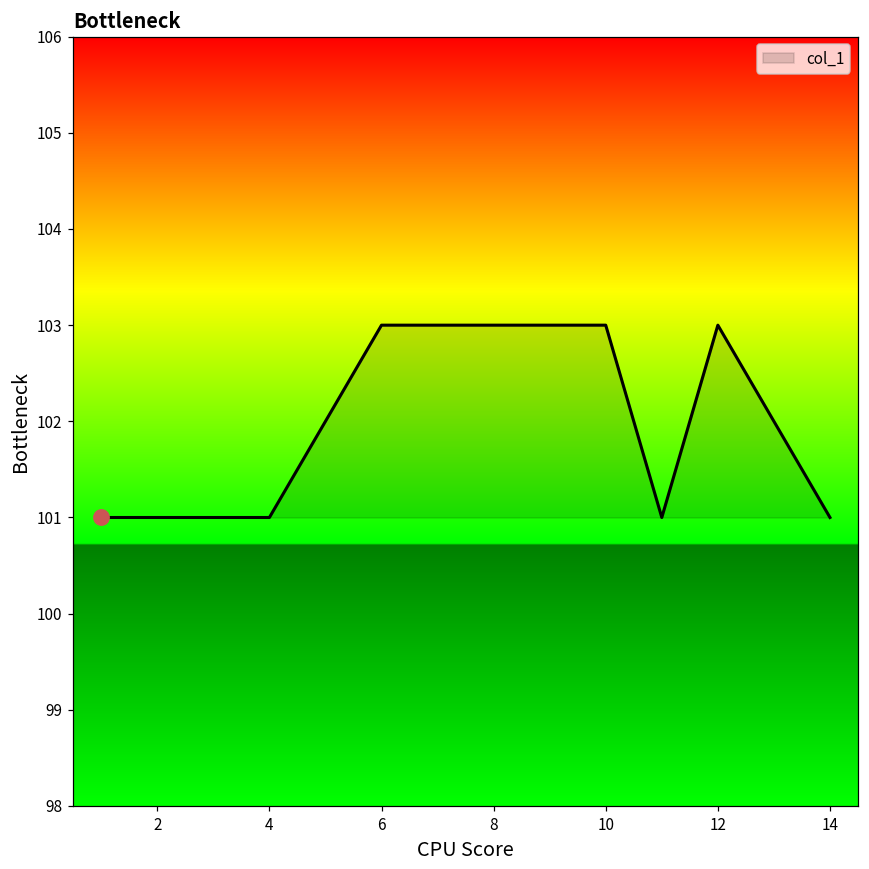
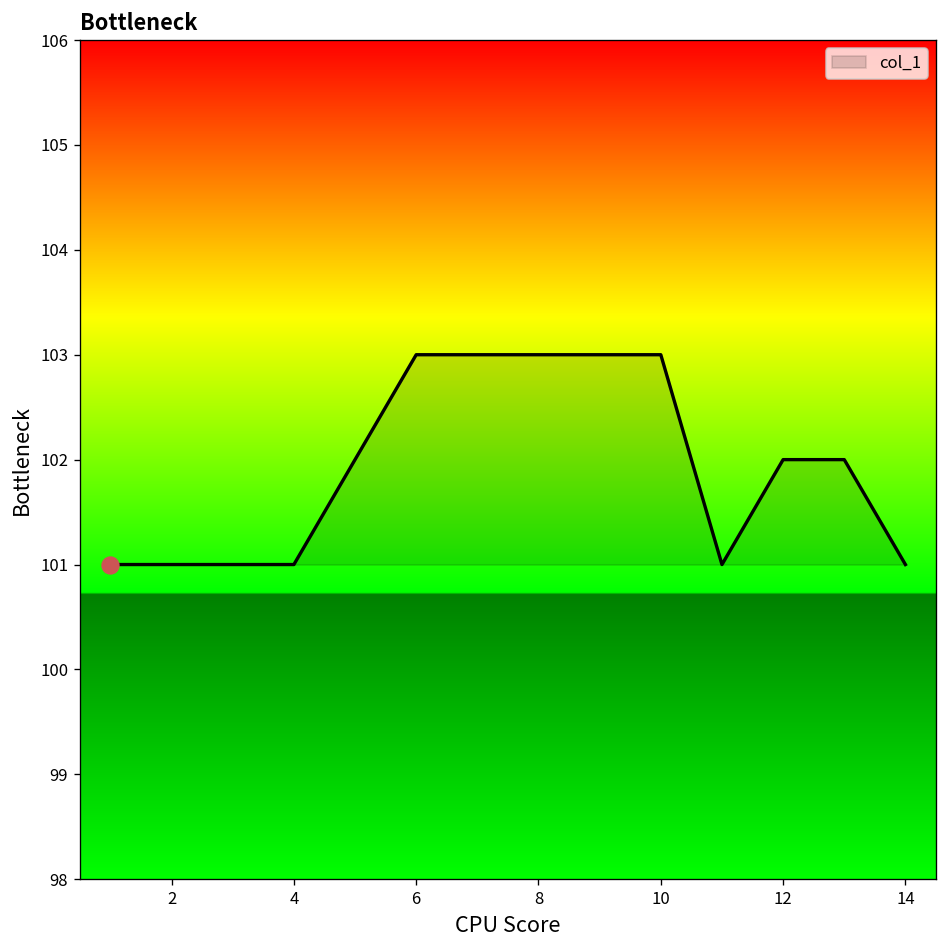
col_1, 12: 103 -> 102
